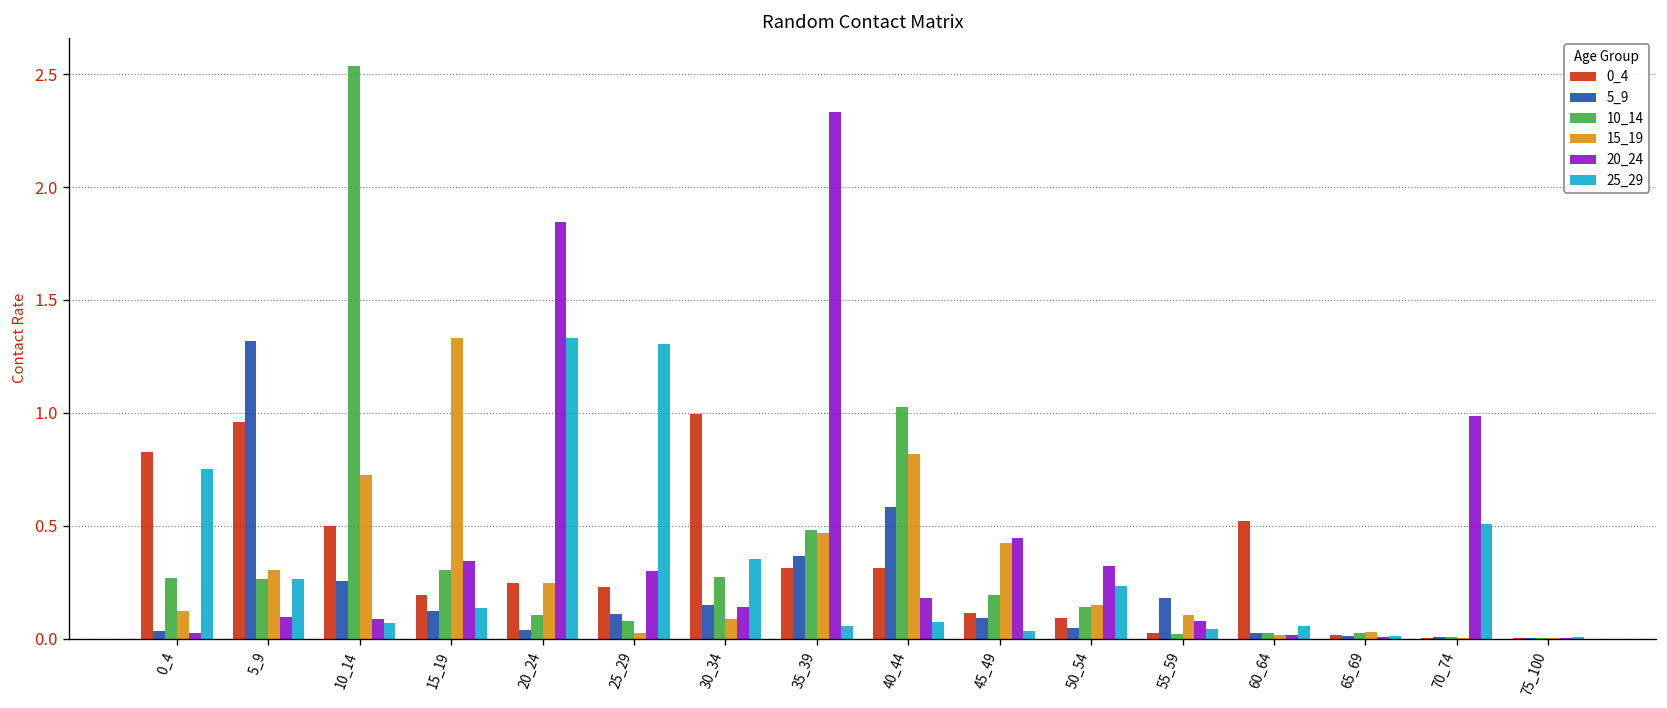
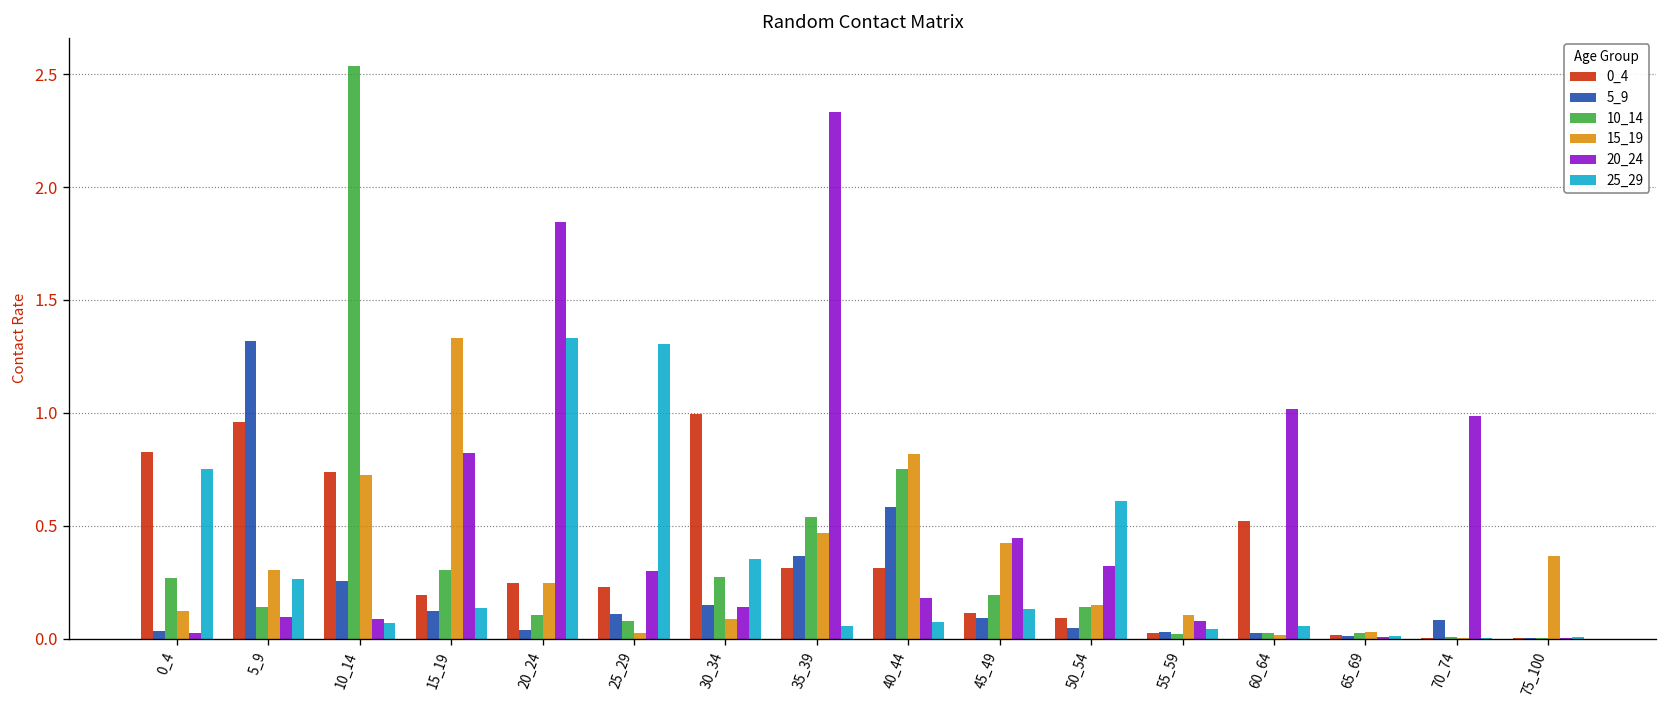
10_14, 5_9: 0.26 -> 0.14
0_4, 10_14: 0.50 -> 0.74
20_24, 15_19: 0.34 -> 0.82
10_14, 35_39: 0.48 -> 0.54
10_14, 40_44: 1.03 -> 0.75
25_29, 45_49: 0.03 -> 0.13
25_29, 50_54: 0.23 -> 0.61
5_9, 55_59: 0.18 -> 0.03
20_24, 60_64: 0.02 -> 1.02
5_9, 70_74: 0.01 -> 0.08
25_29, 70_74: 0.51 -> 0.00
15_19, 75_100: 0.00 -> 0.37
